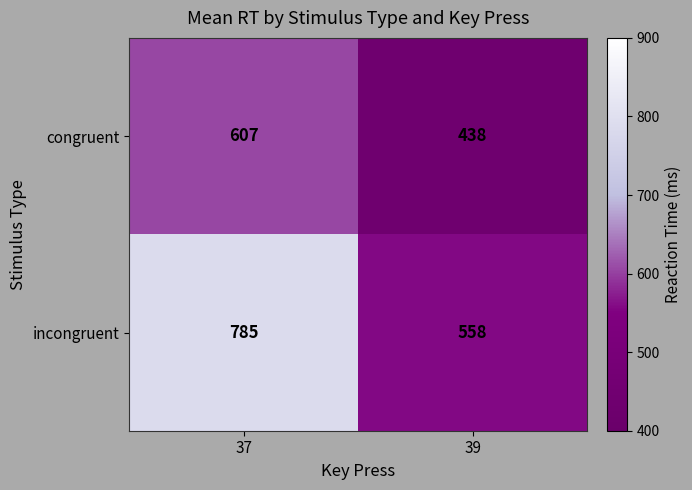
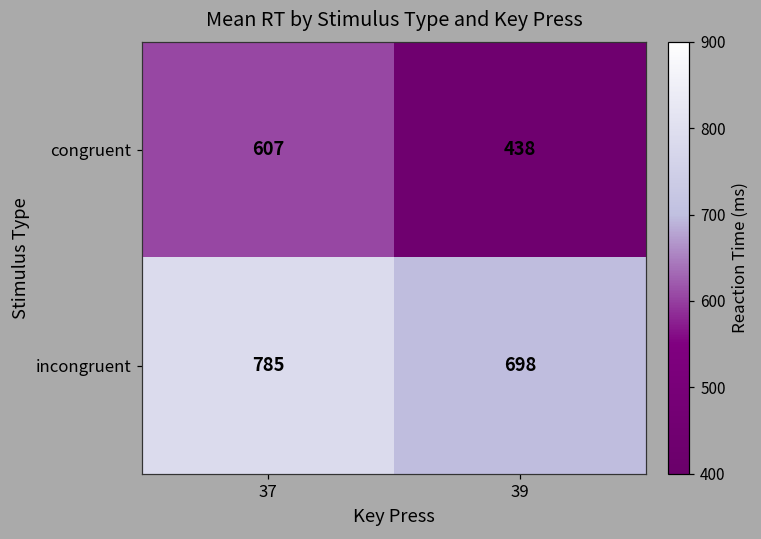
incongruent, 39: 558 -> 698
